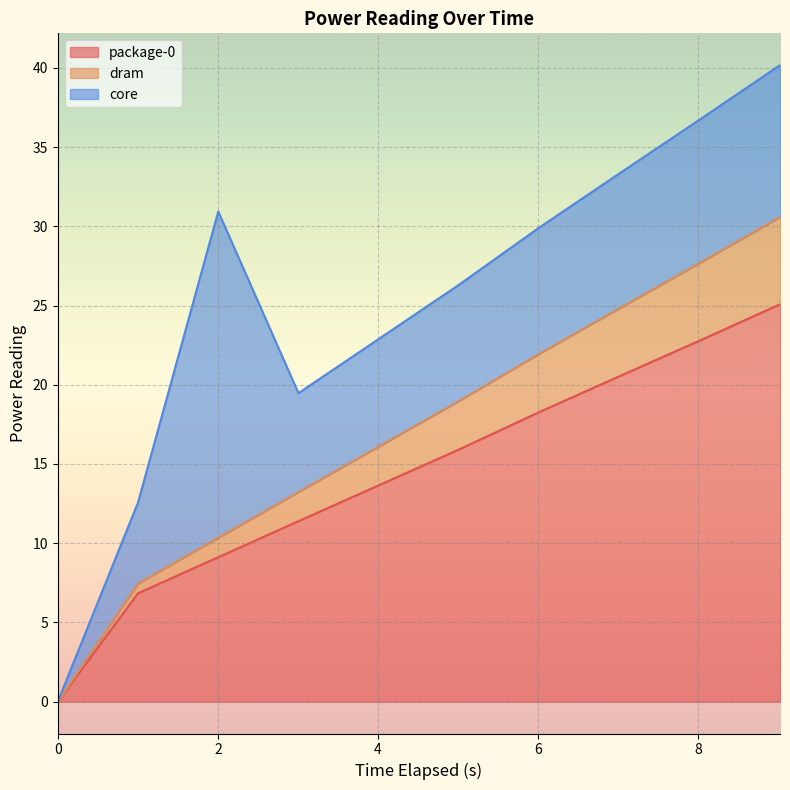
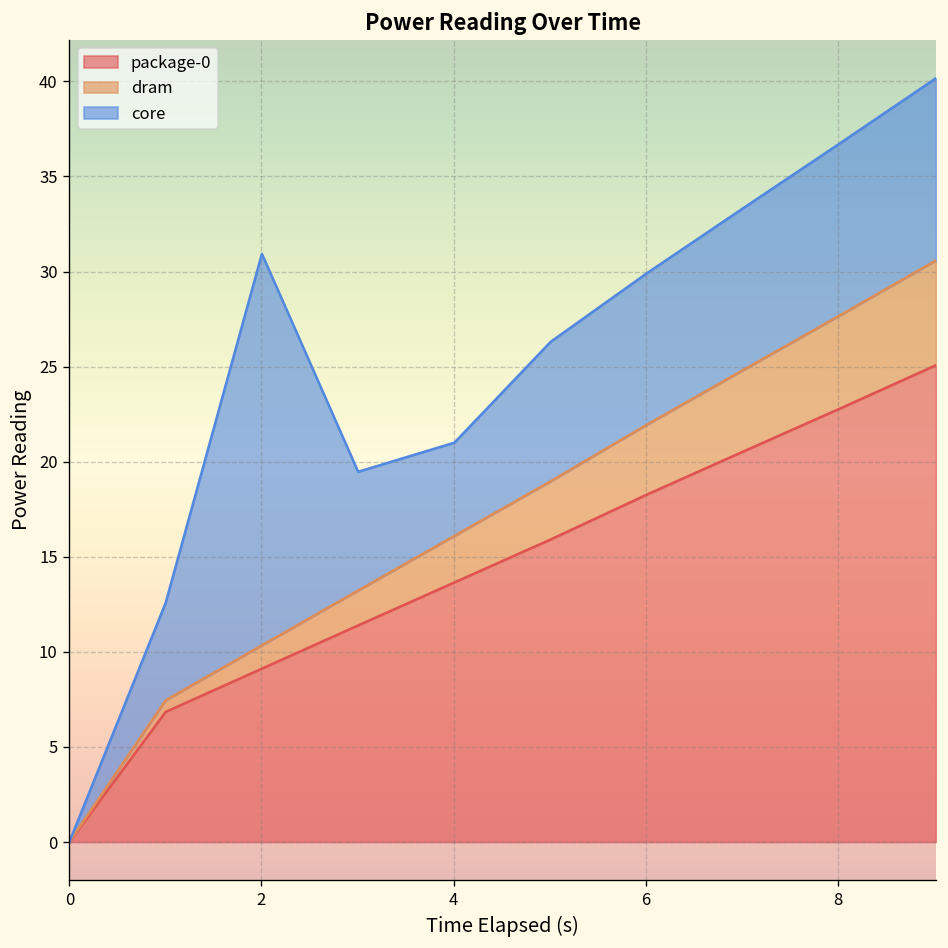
core, 4: 6.8 -> 4.9
